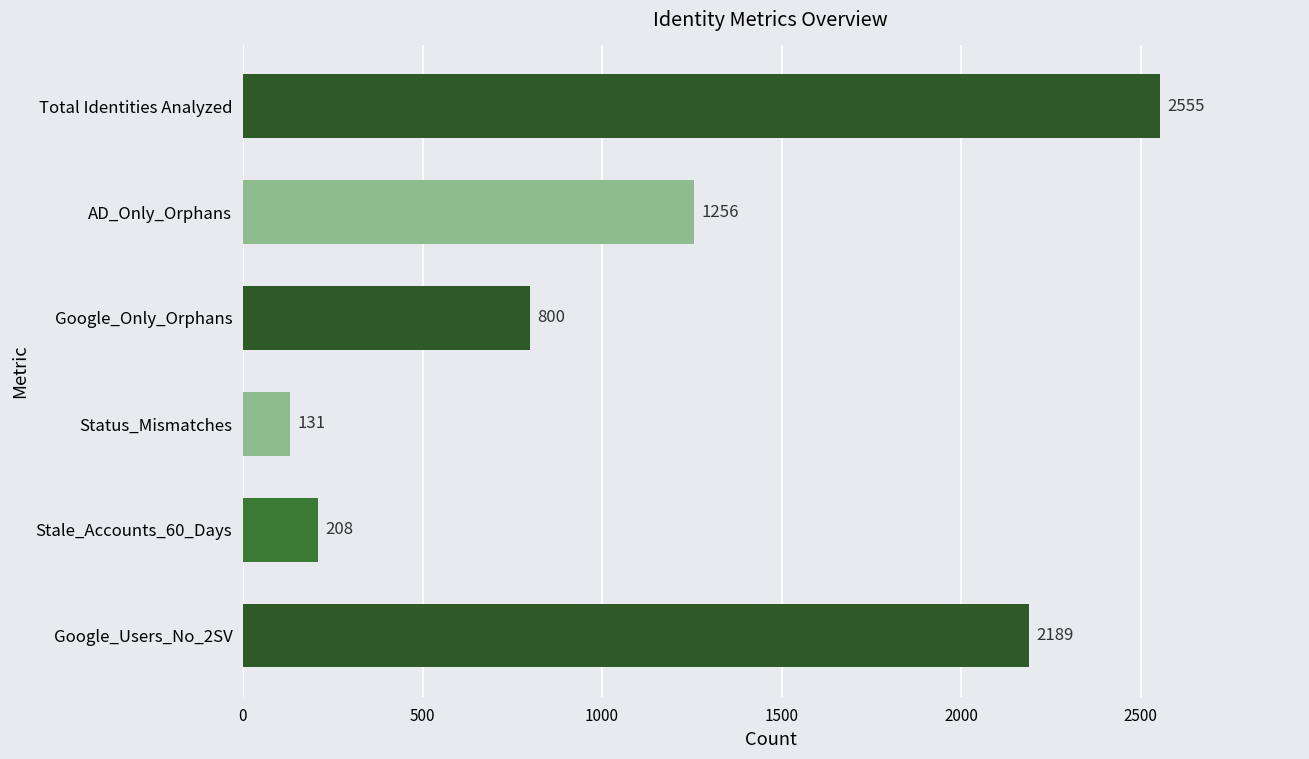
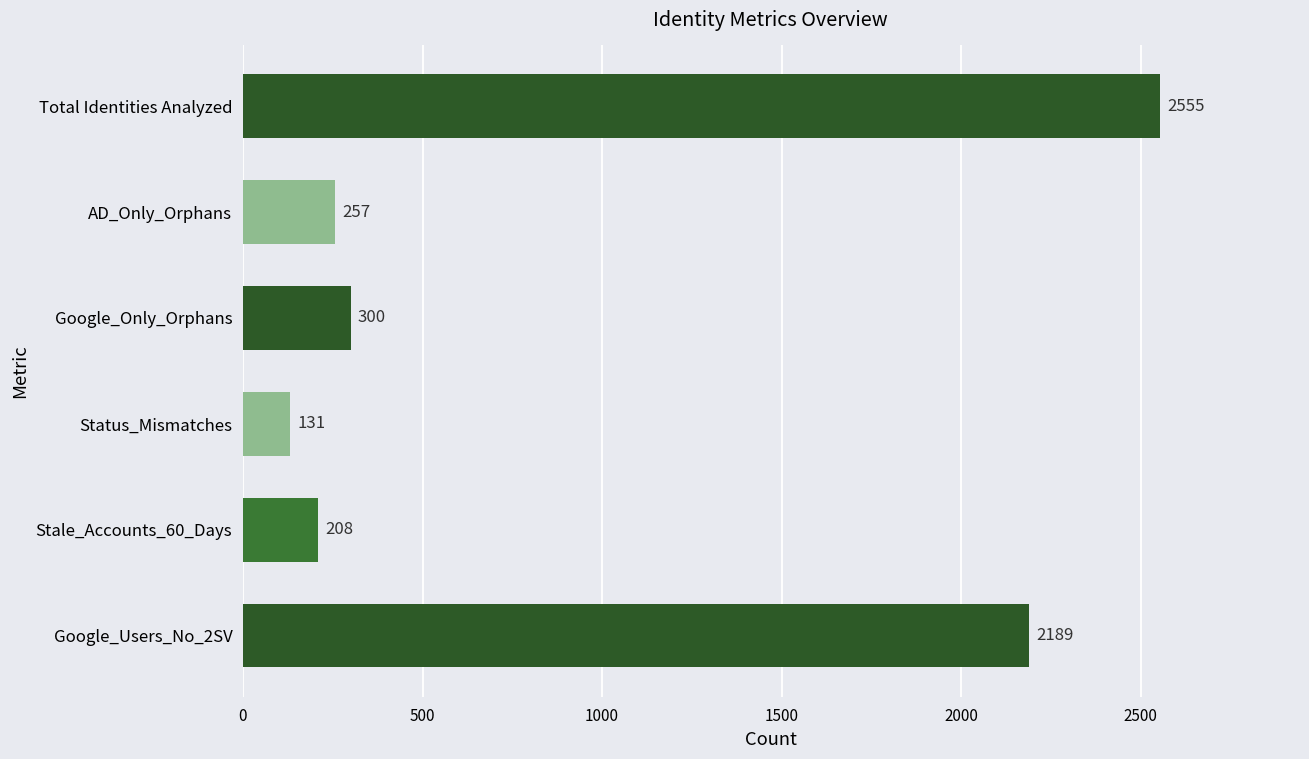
AD_Only_Orphans: 1256 -> 257
Google_Only_Orphans: 800 -> 300
